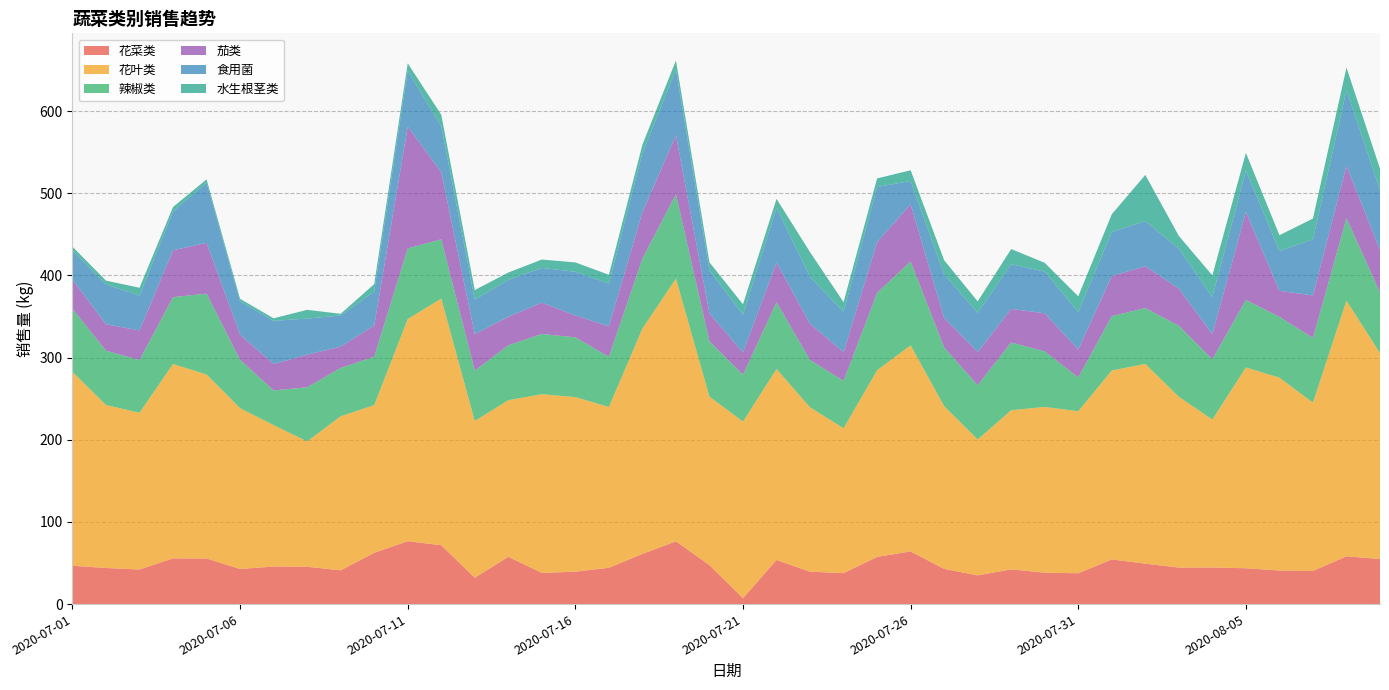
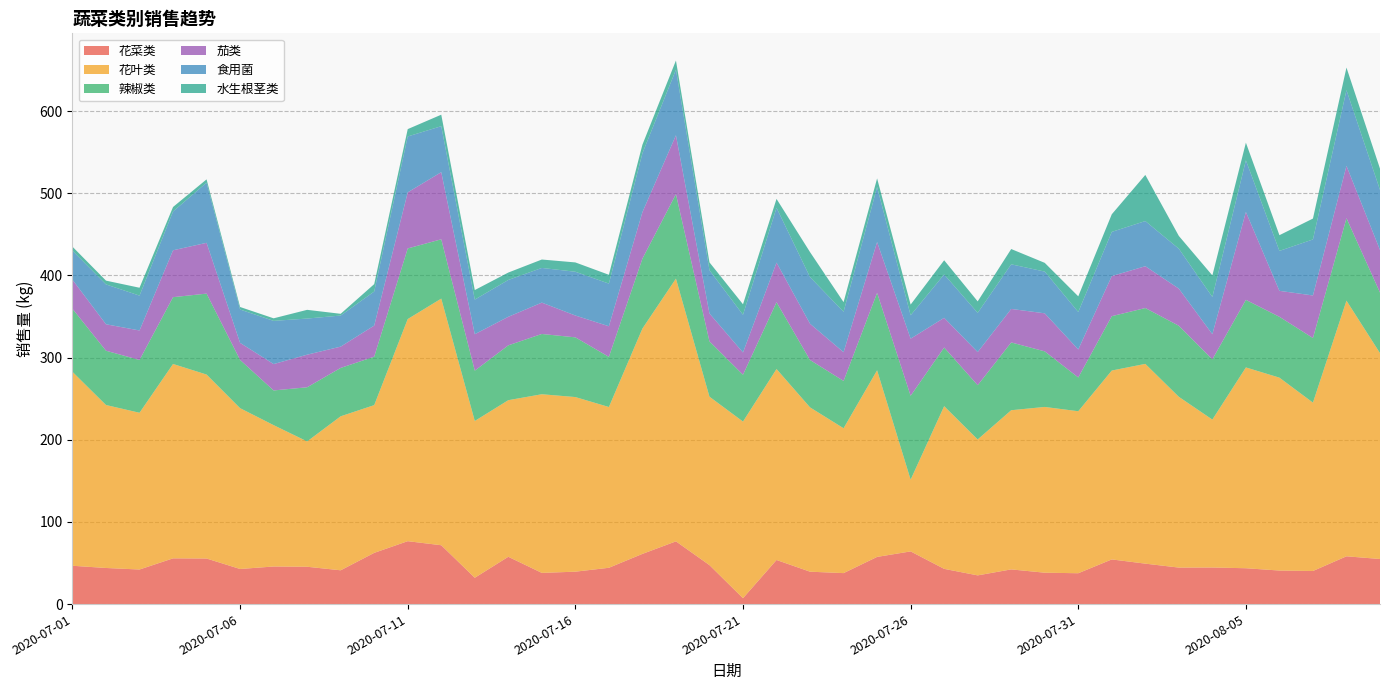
茄类, 2020-07-06: 30 -> 20
茄类, 2020-07-11: 150 -> 70
花叶类, 2020-07-26: 250 -> 90
食用菌, 2020-08-05: 50 -> 60
